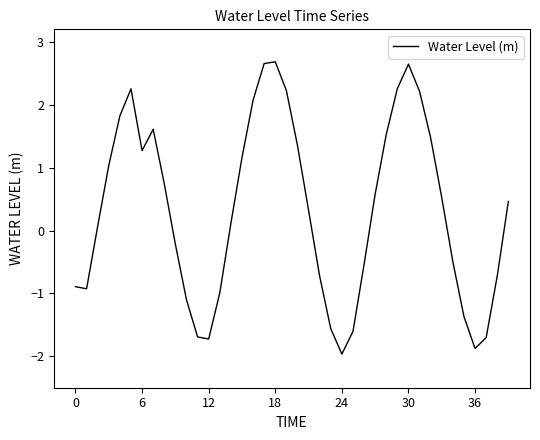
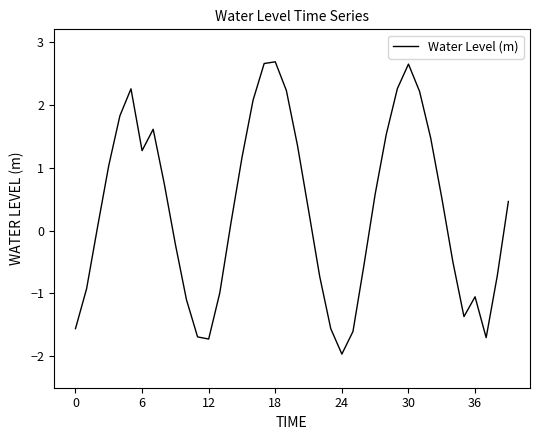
0: -0.9 -> -1.6
36: -1.9 -> -1.1
